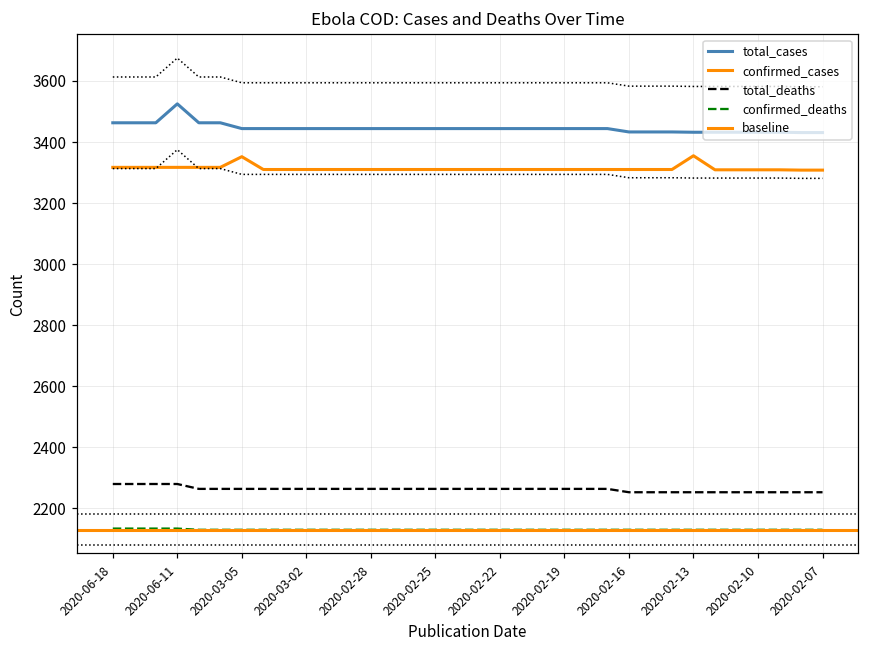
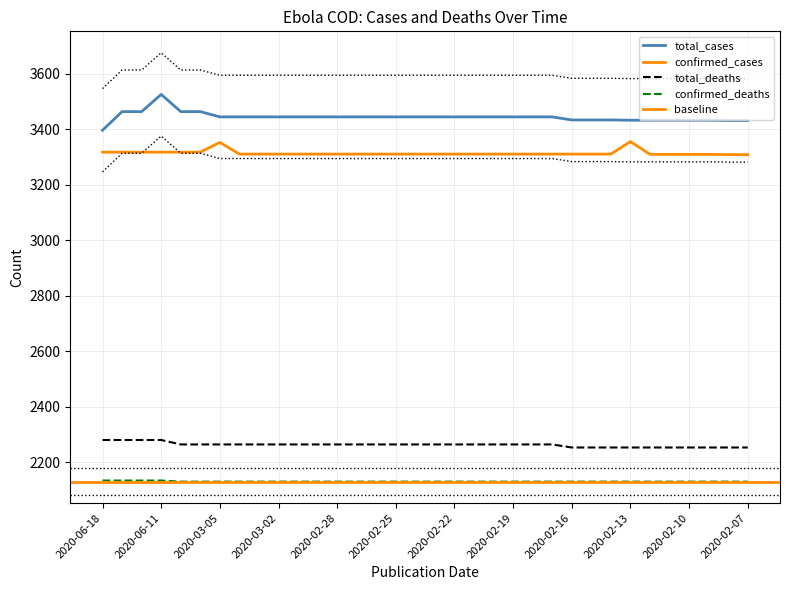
total_cases, 2020-06-18: 3460 -> 3400
